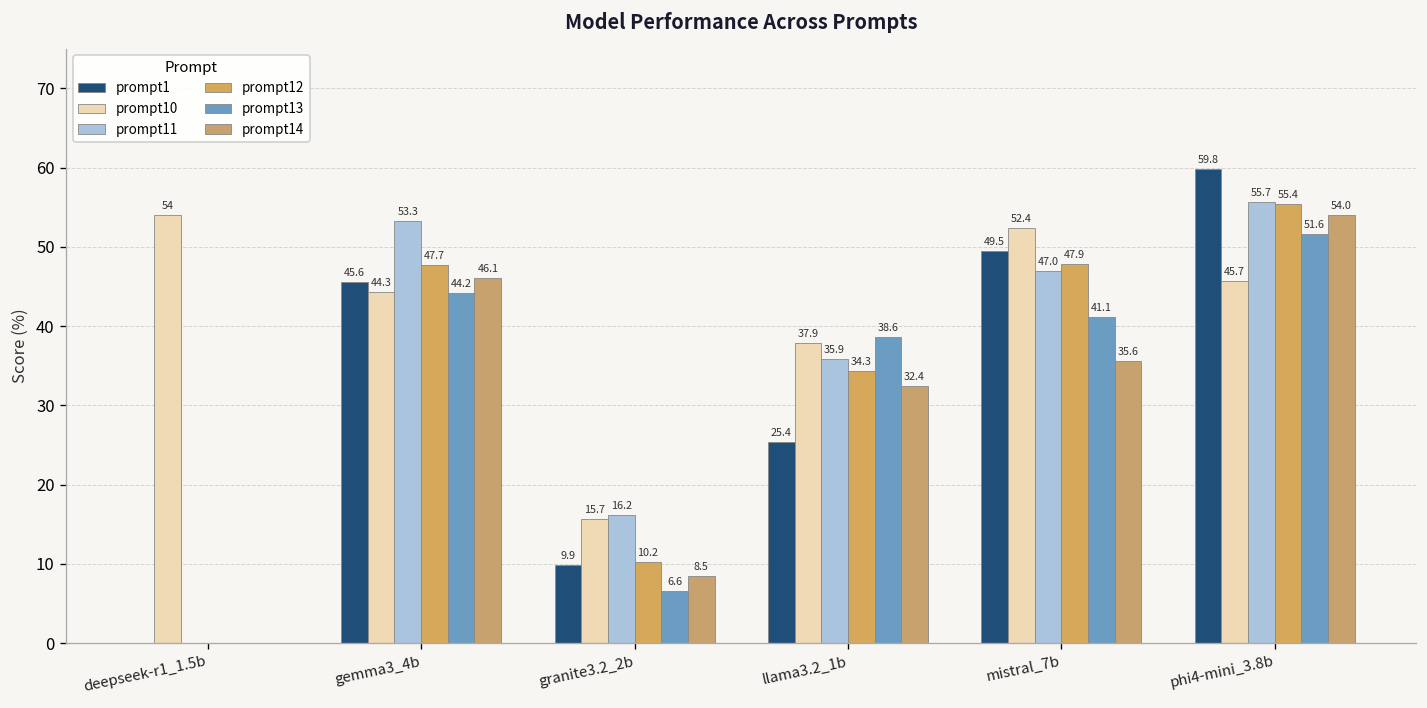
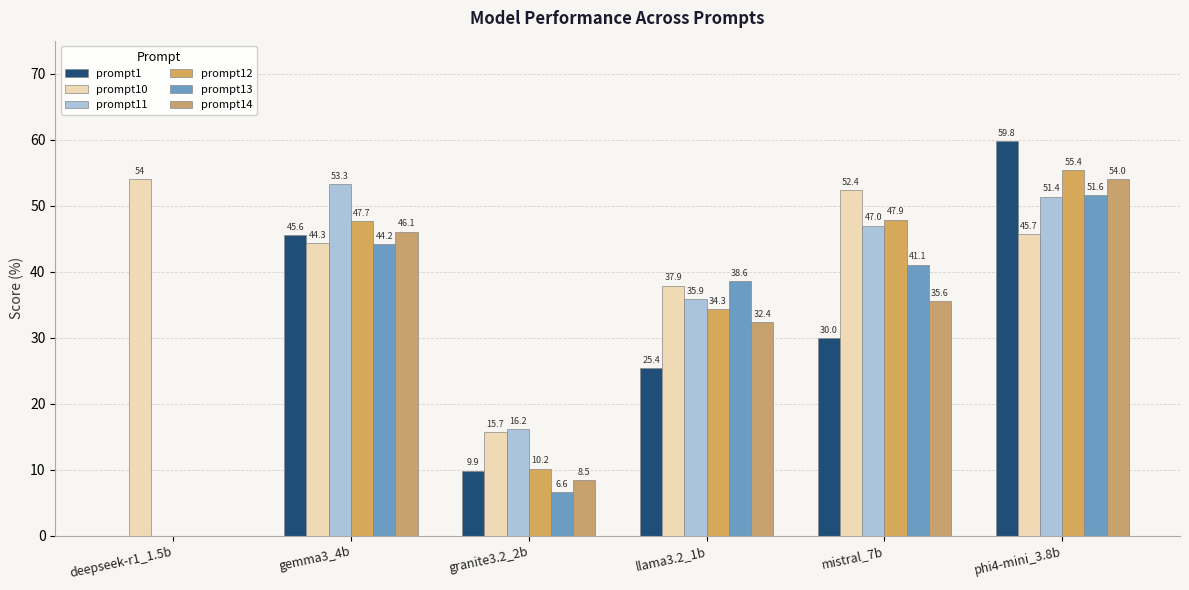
prompt1, mistral_7b: 49.5 -> 30.0
prompt11, phi4-mini_3.8b: 55.7 -> 51.4
